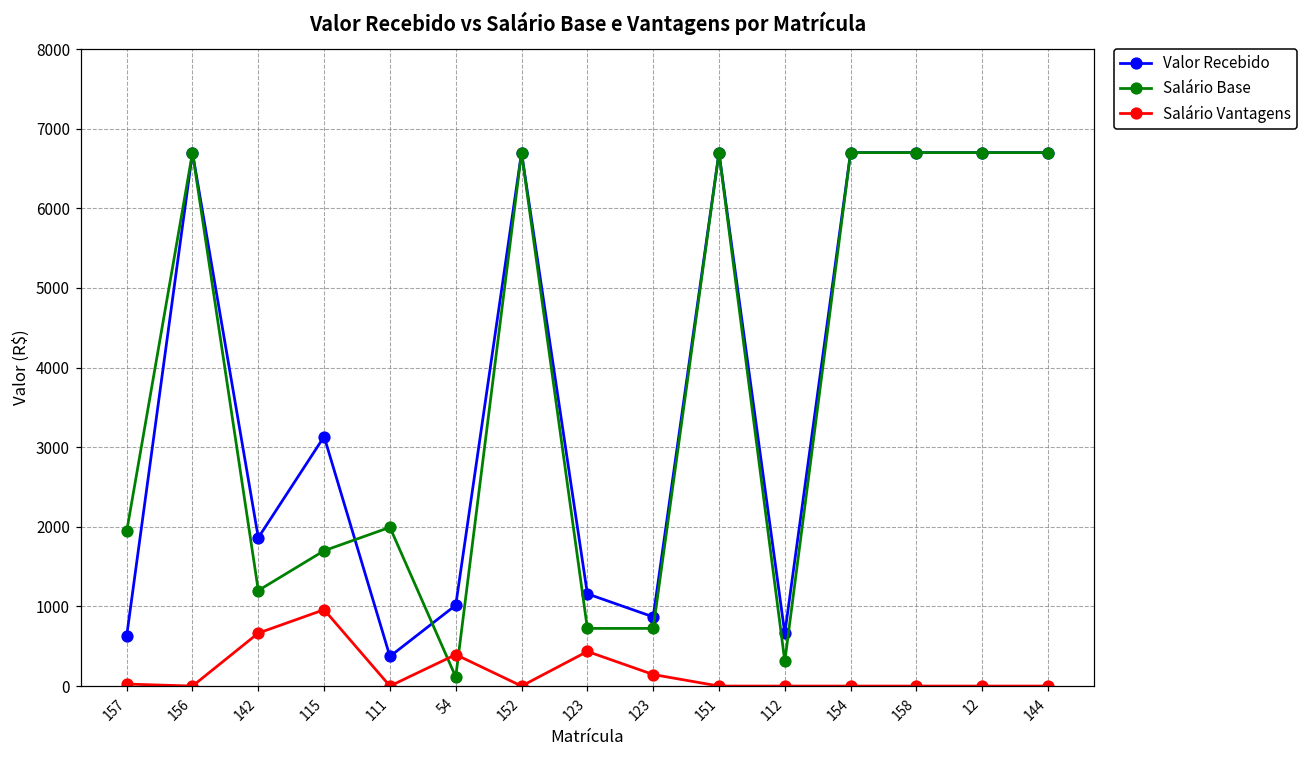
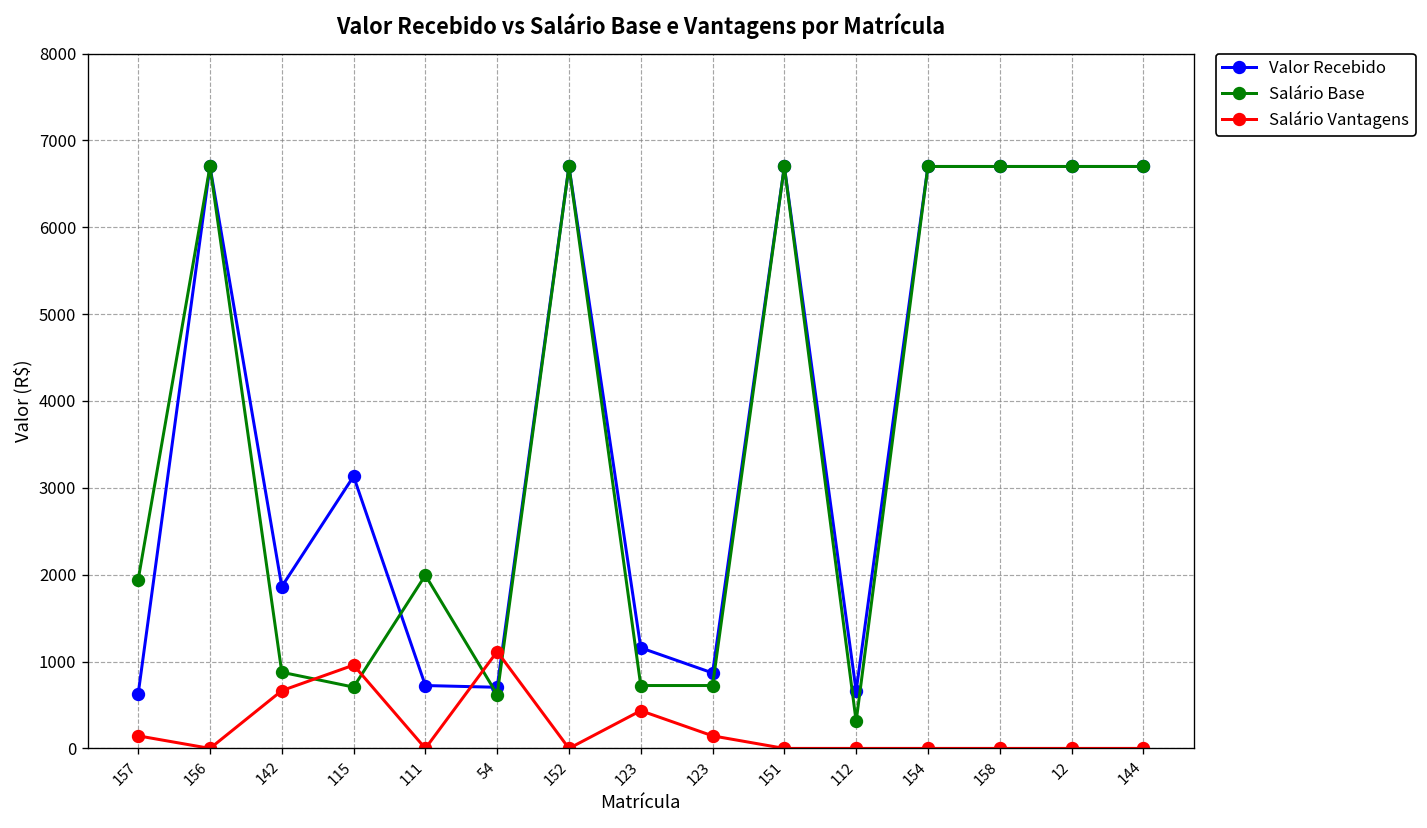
Salário Vantagens, 157: 0 -> 100
Salário Base, 142: 1200 -> 900
Salário Base, 115: 1700 -> 700
Valor Recebido, 111: 400 -> 700
Valor Recebido, 54: 1000 -> 700
Salário Base, 54: 100 -> 600
Salário Vantagens, 54: 400 -> 1100
